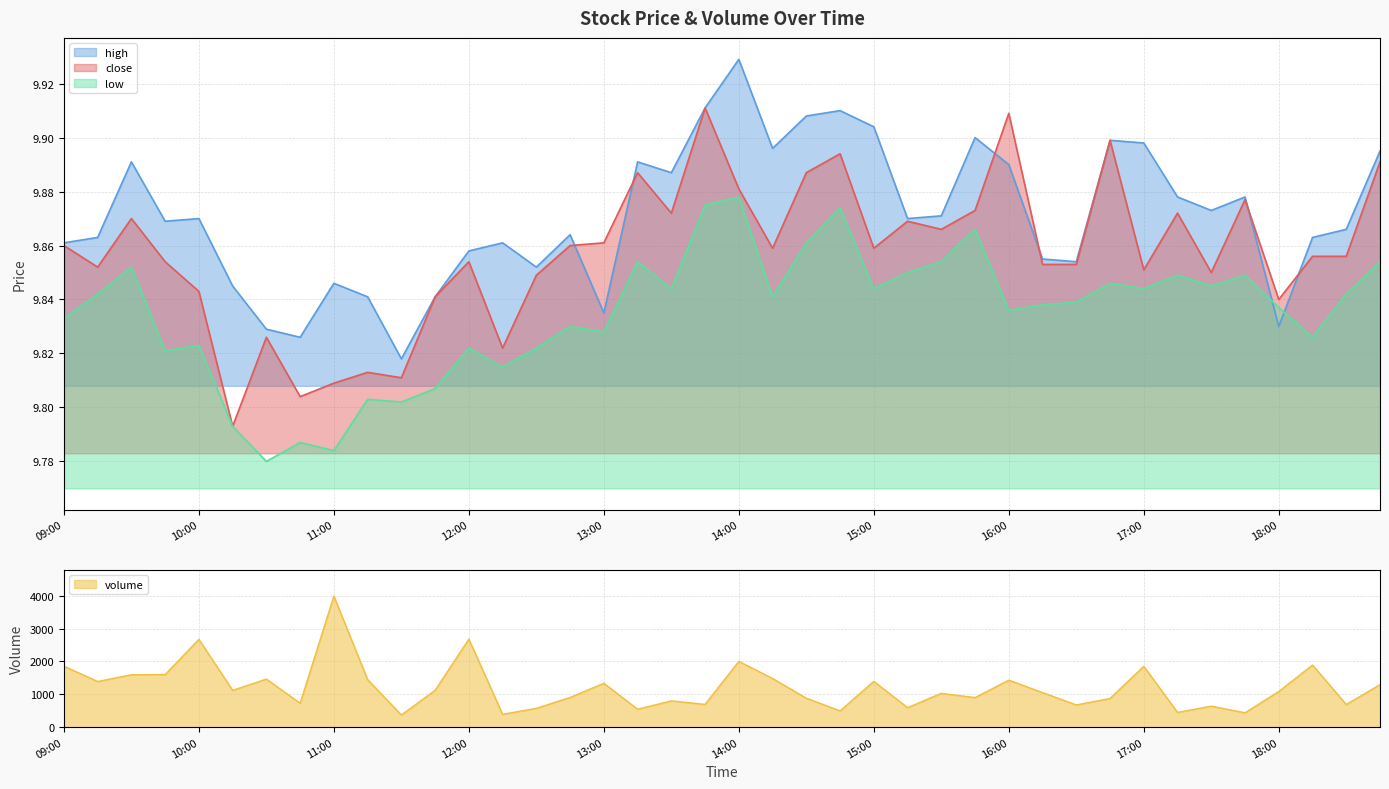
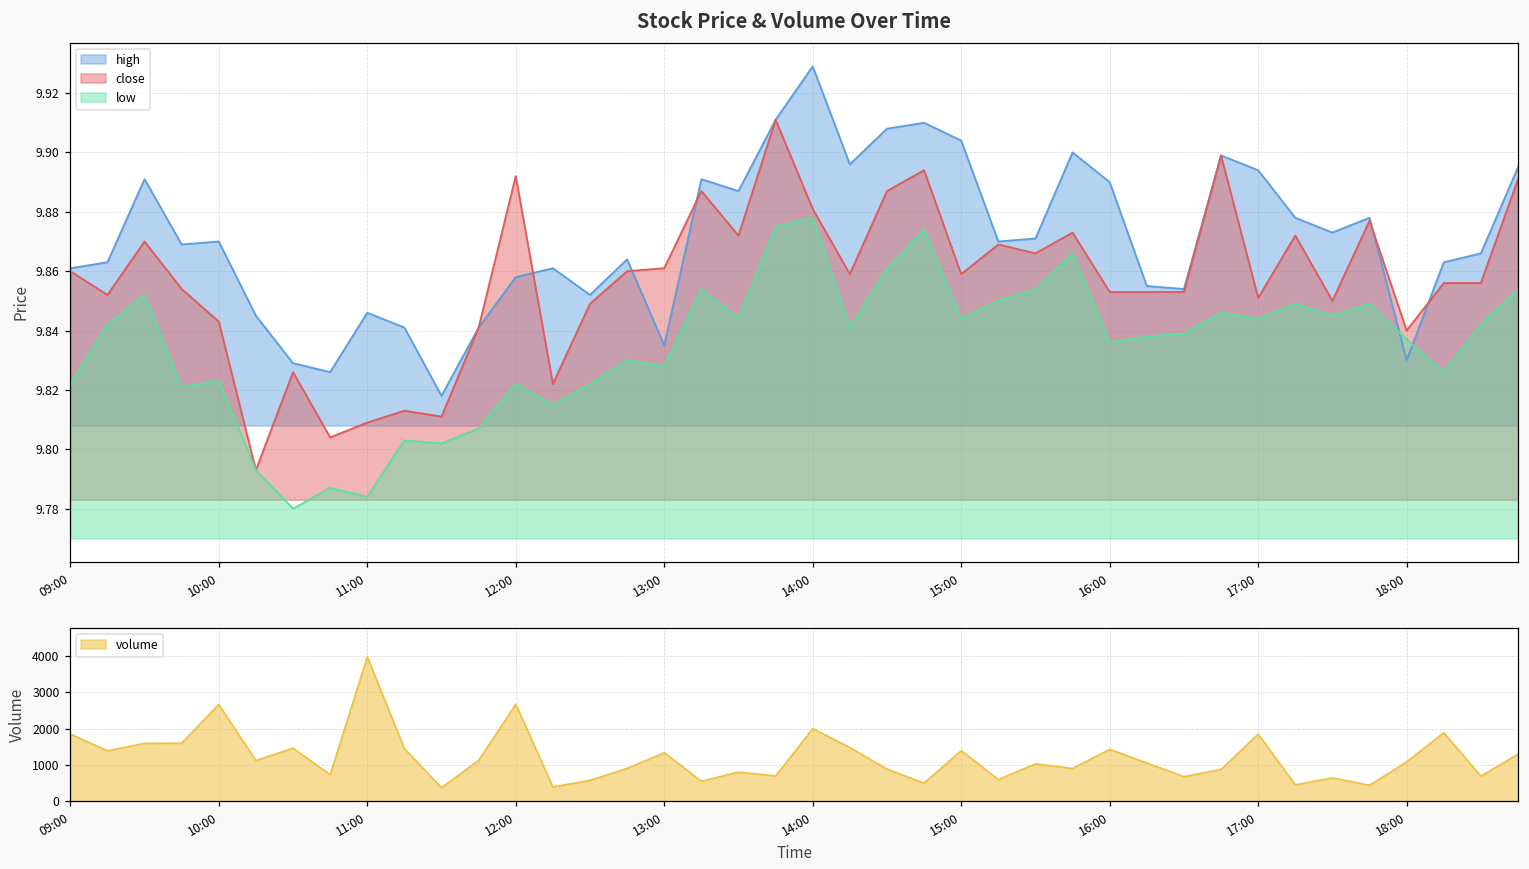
Stock Price & Volume Over Time, low, 09:00: 9.833 -> 9.822
Stock Price & Volume Over Time, close, 12:00: 9.854 -> 9.892
Stock Price & Volume Over Time, close, 16:00: 9.909 -> 9.853
Stock Price & Volume Over Time, high, 17:00: 9.898 -> 9.894
